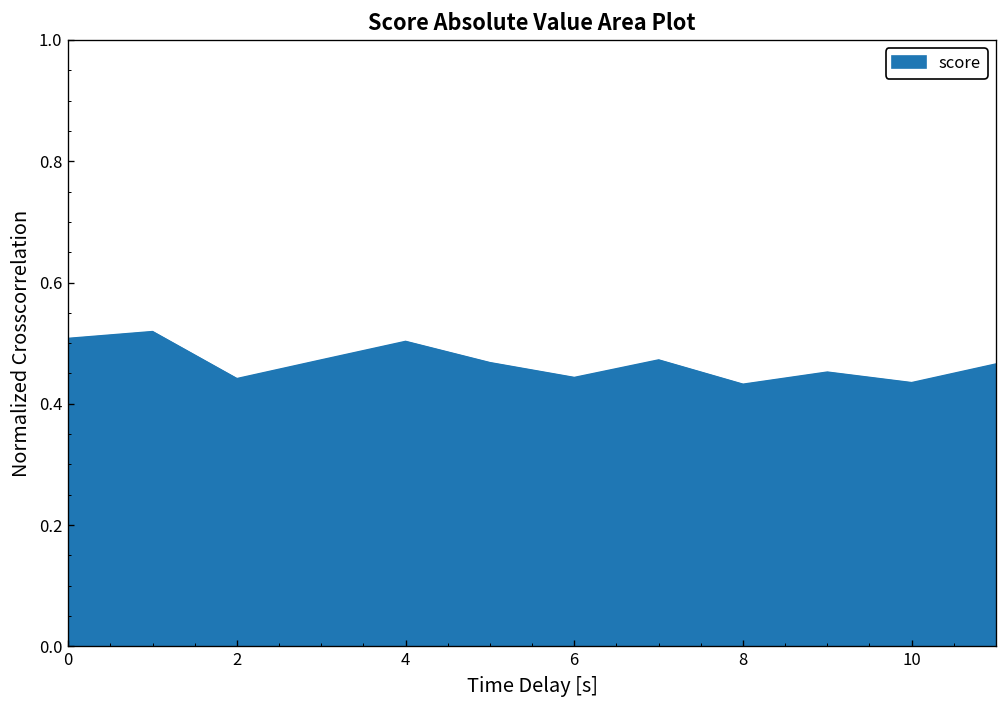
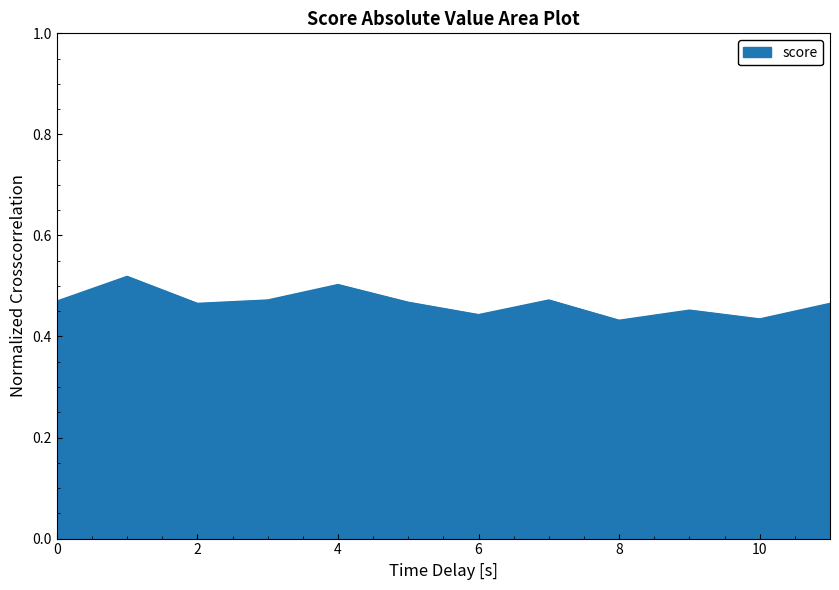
0: 0.51 -> 0.47
2: 0.44 -> 0.47
